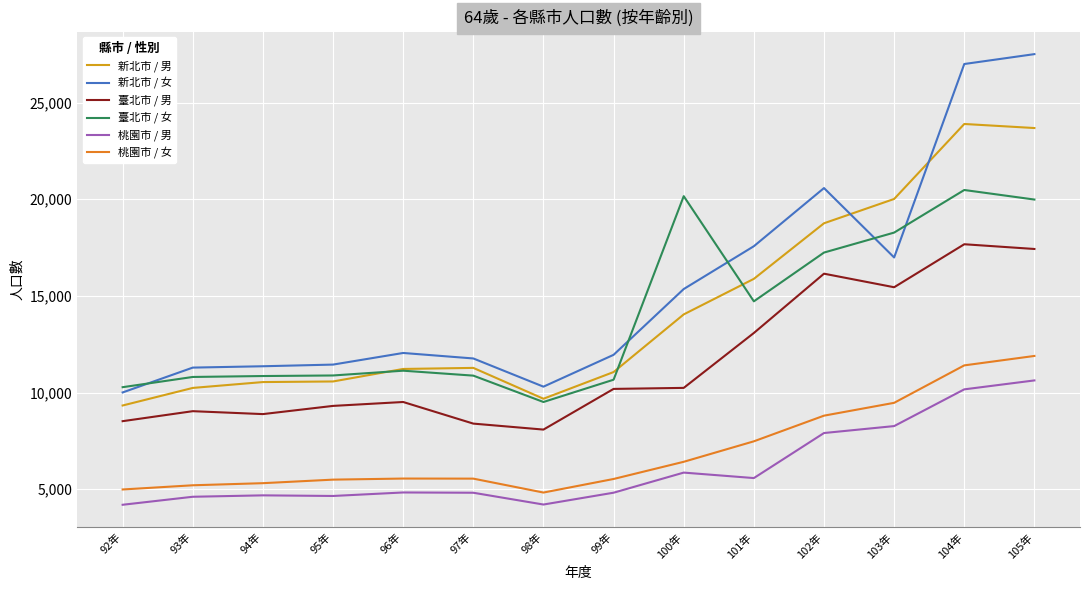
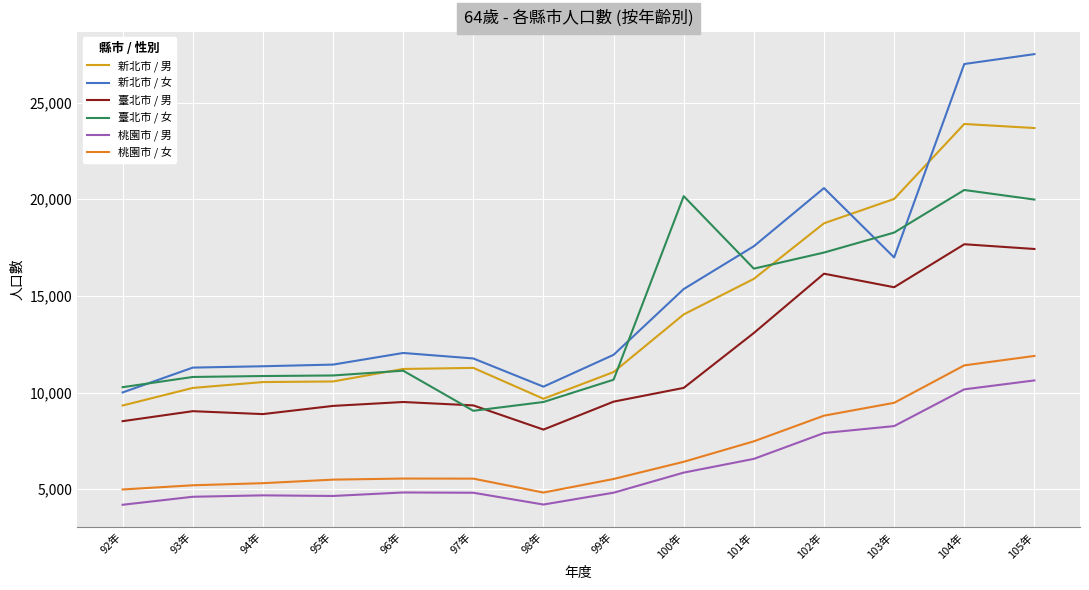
臺北市 / 男, 97年: 8,400 -> 9,300
臺北市 / 女, 97年: 10,900 -> 9,100
臺北市 / 男, 99年: 10,200 -> 9,500
臺北市 / 女, 101年: 14,700 -> 16,400
桃園市 / 男, 101年: 5,600 -> 6,600
